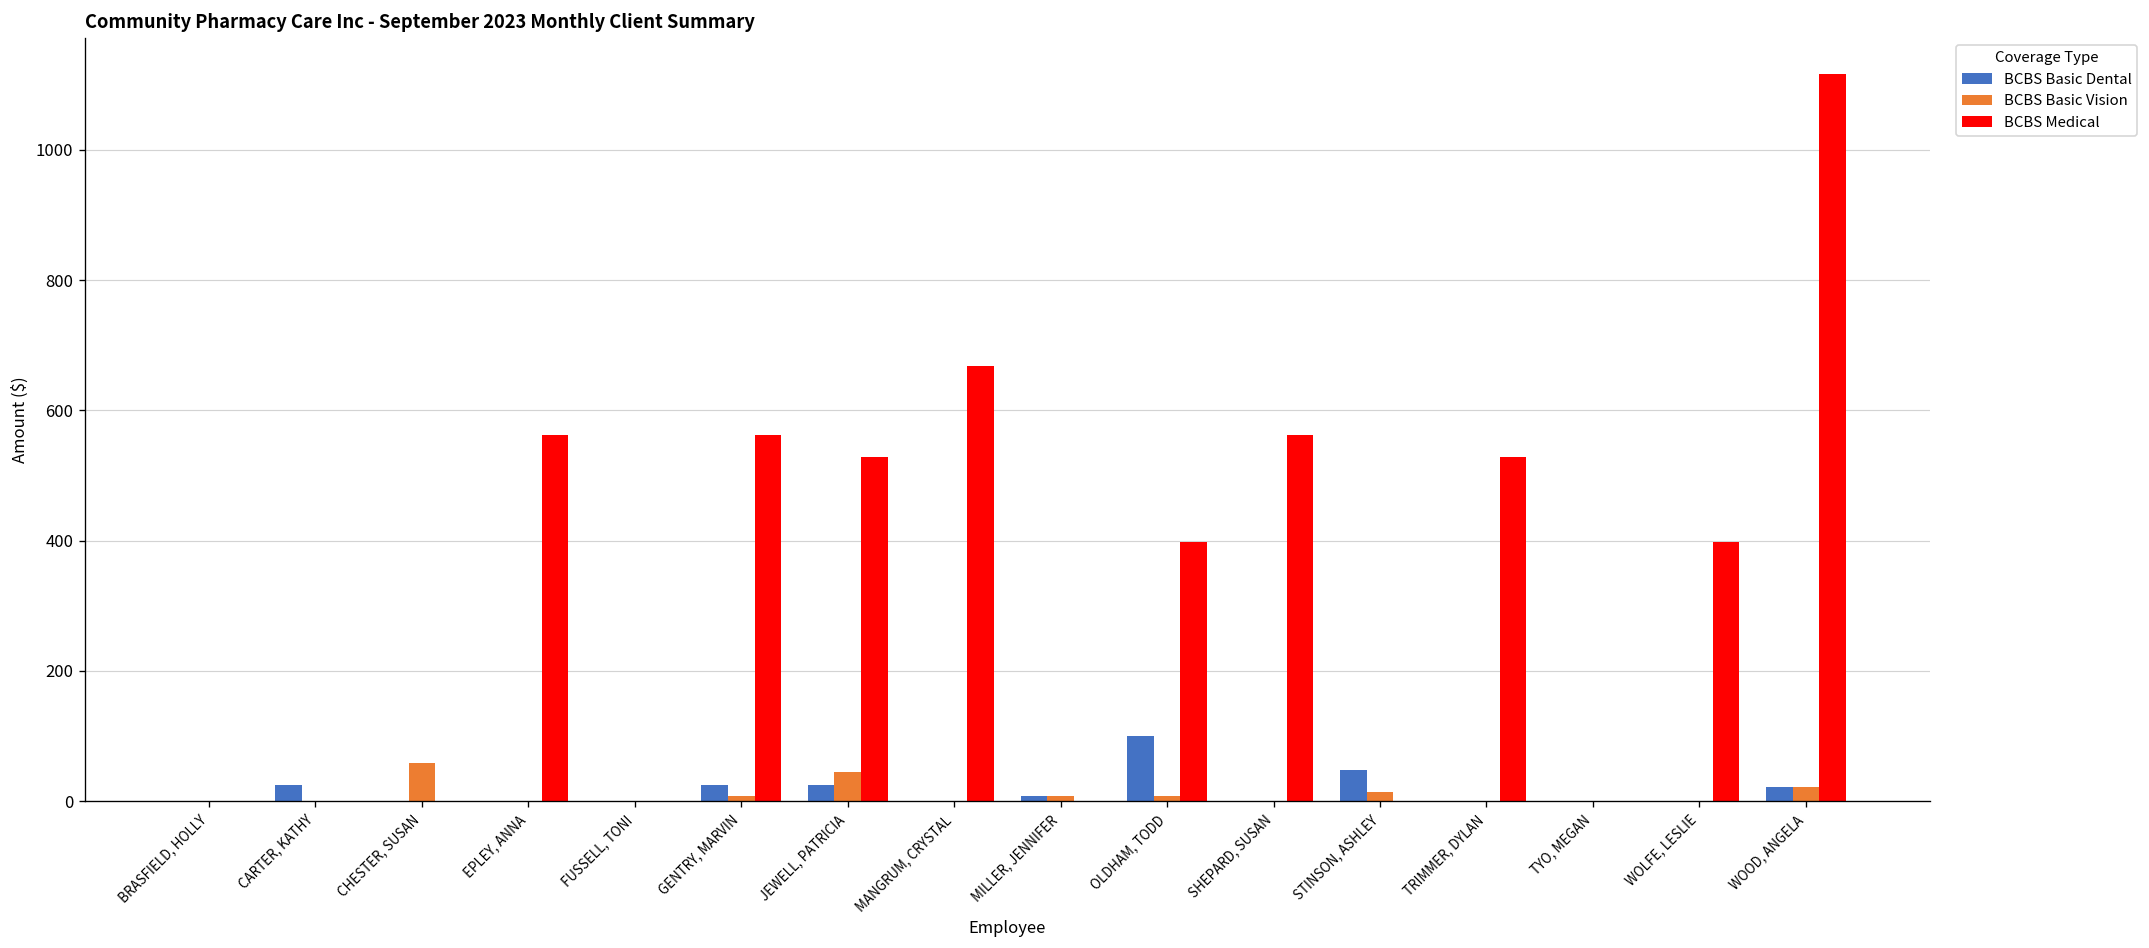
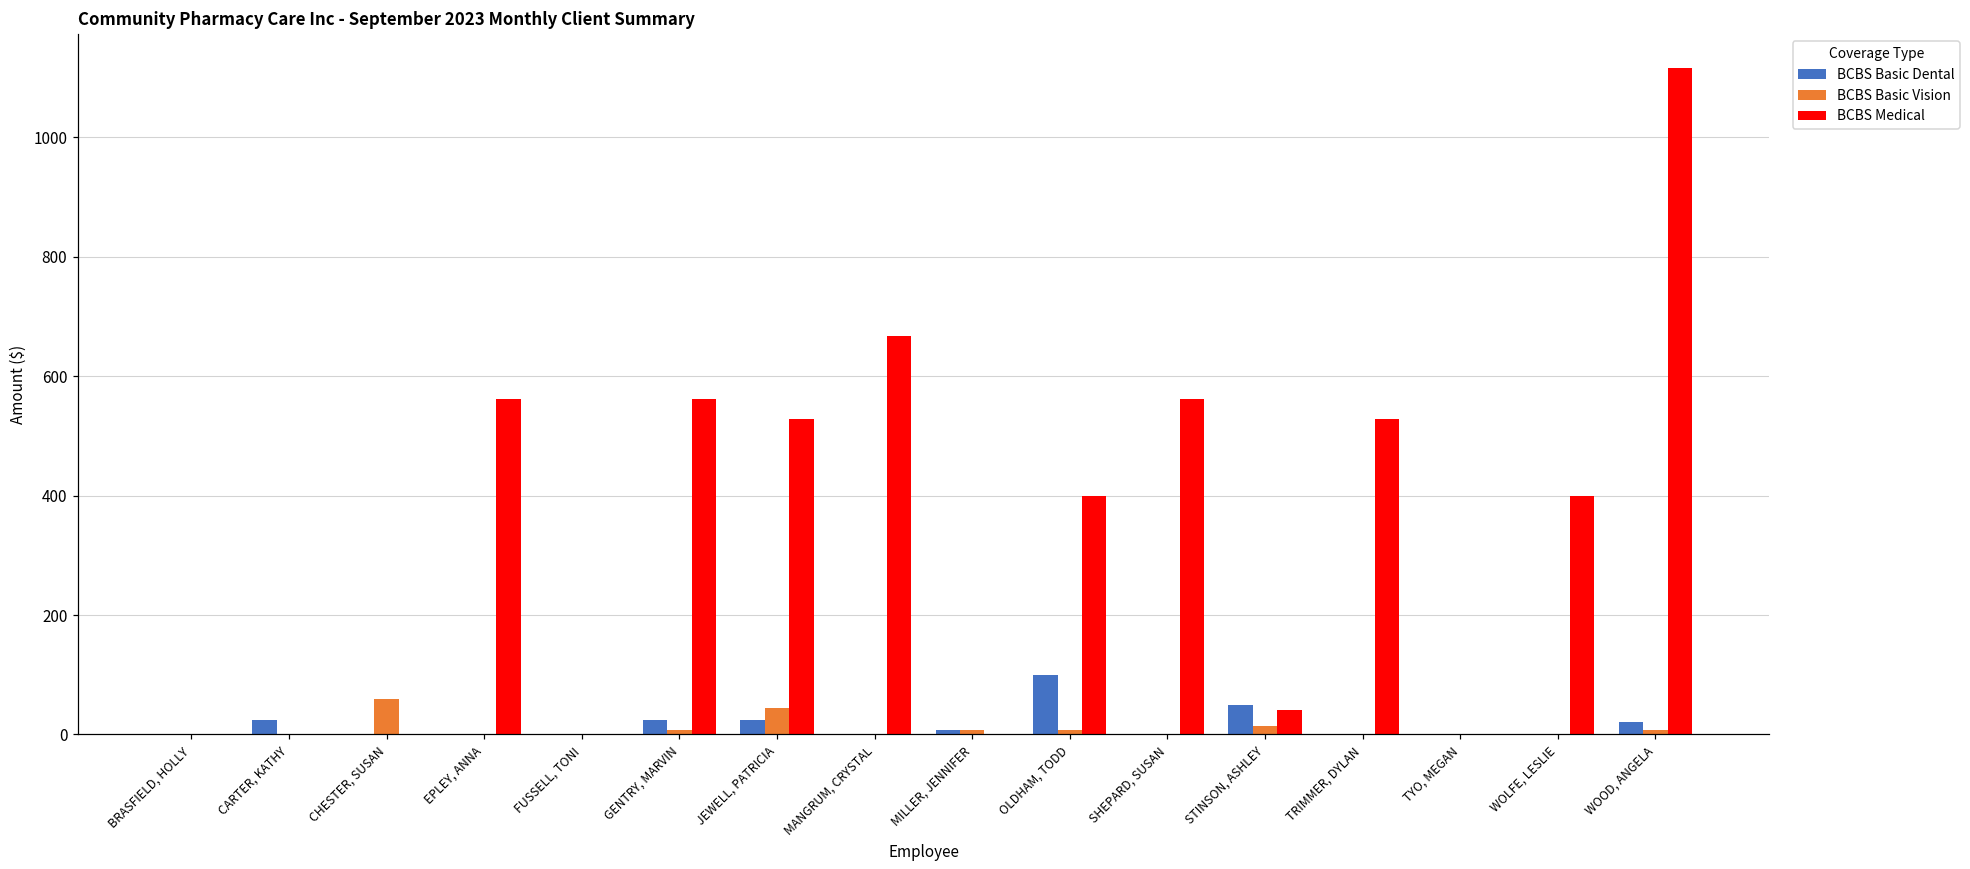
BCBS Medical, STINSON, ASHLEY: 0 -> 40
BCBS Basic Vision, WOOD, ANGELA: 20 -> 10
